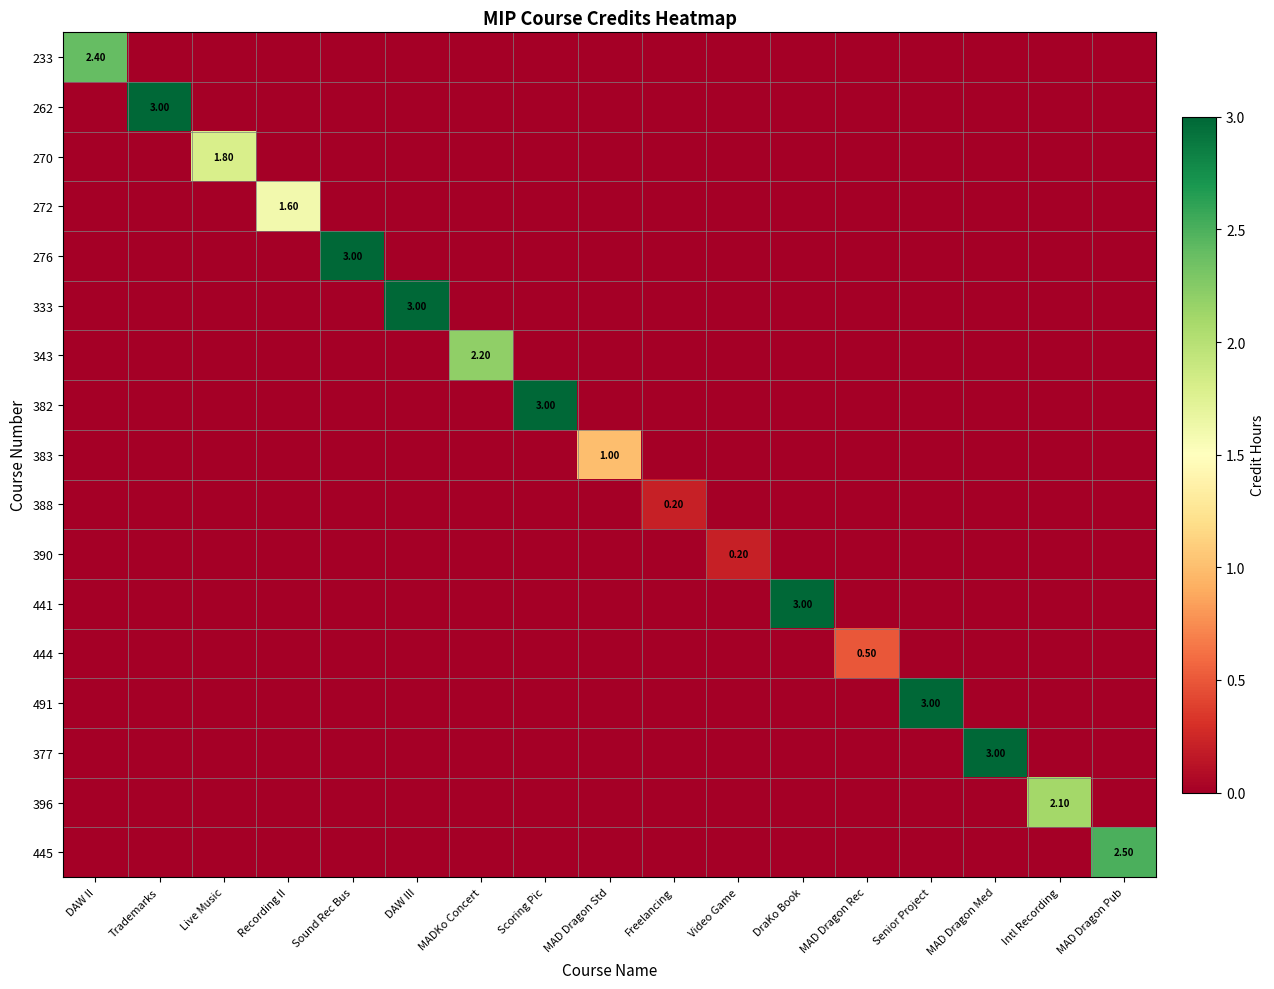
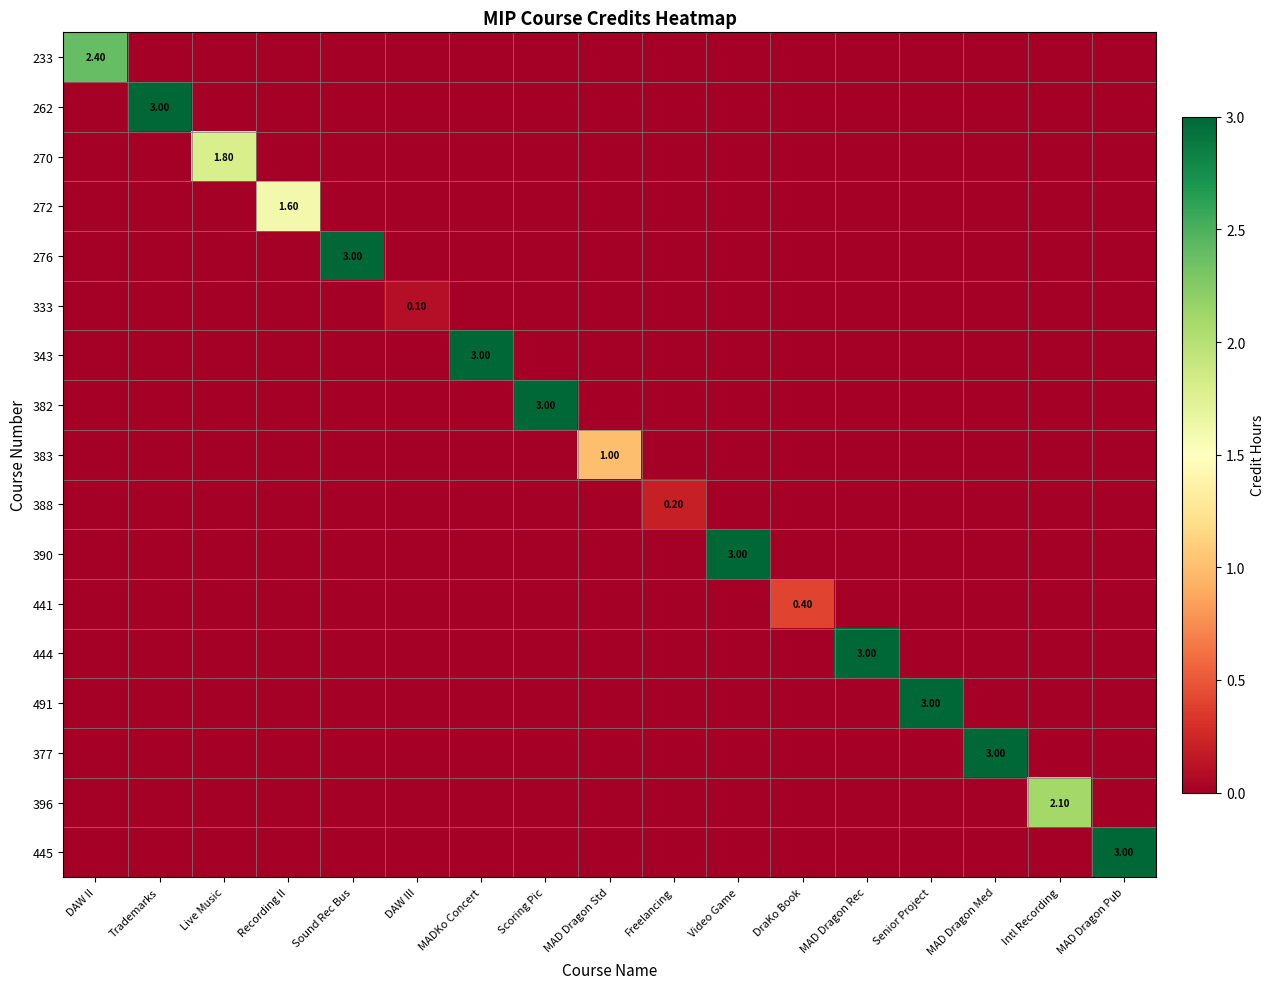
333, DAW III: 3.00 -> 0.10
343, MADKo Concert: 2.20 -> 3.00
390, Video Game: 0.20 -> 3.00
441, DraKo Book: 3.00 -> 0.40
444, MAD Dragon Rec: 0.50 -> 3.00
445, MAD Dragon Pub: 2.50 -> 3.00
